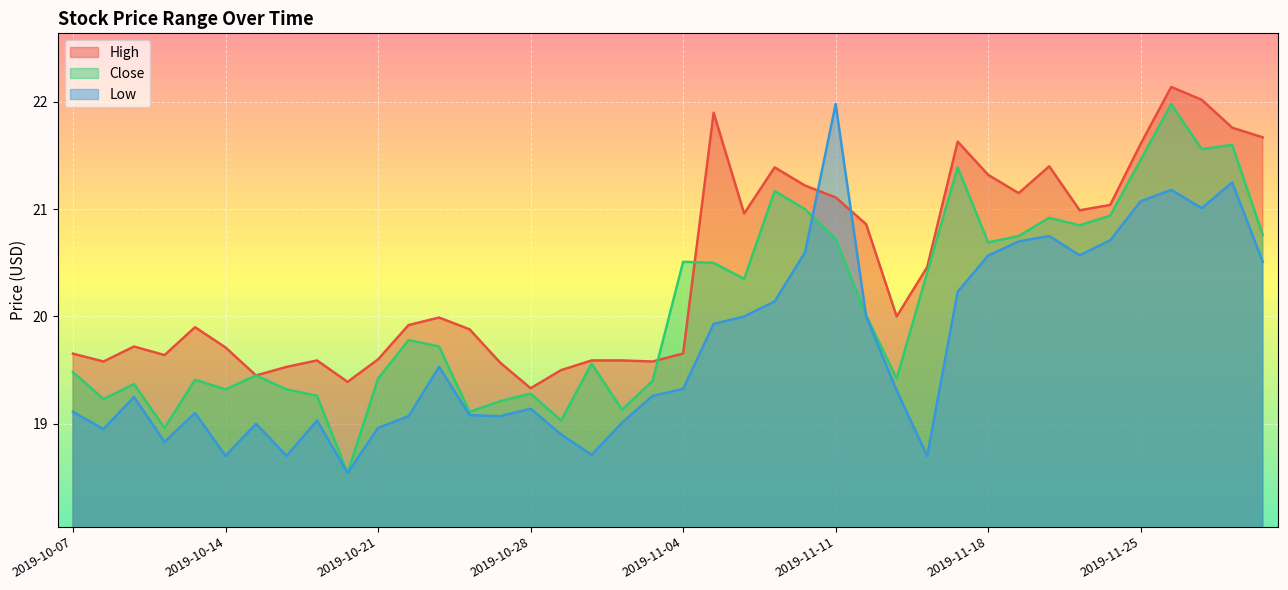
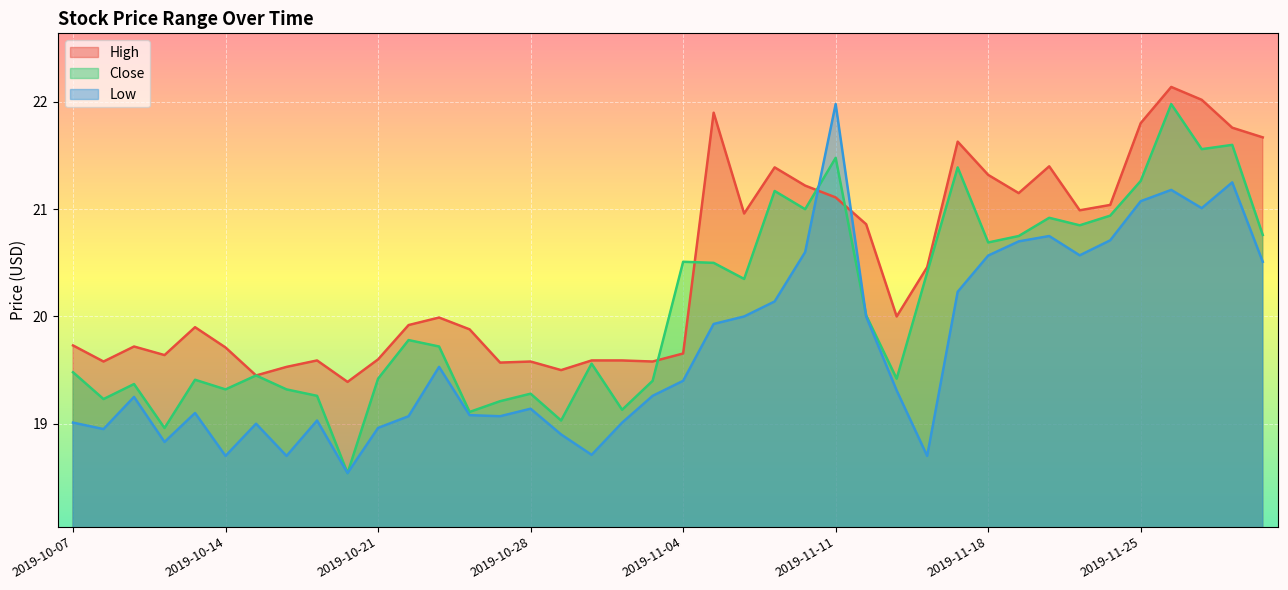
High, 2019-10-07: 19.65 -> 19.73
Low, 2019-10-07: 19.11 -> 19.01
High, 2019-10-28: 19.33 -> 19.58
Low, 2019-11-04: 19.32 -> 19.40
Close, 2019-11-11: 20.72 -> 21.48
High, 2019-11-25: 21.61 -> 21.80
Close, 2019-11-25: 21.46 -> 21.26
